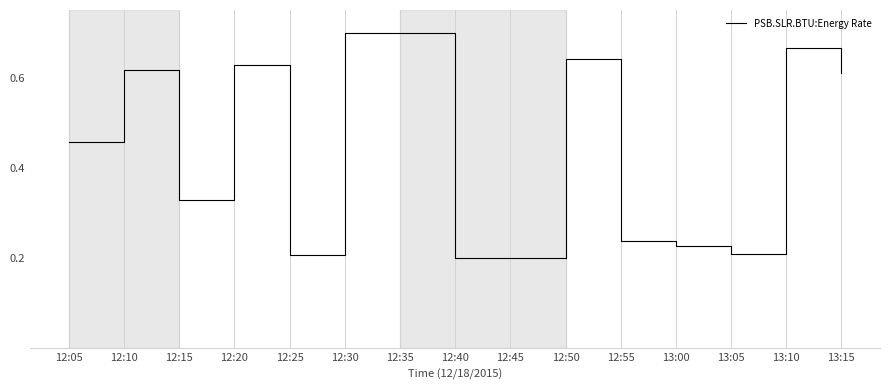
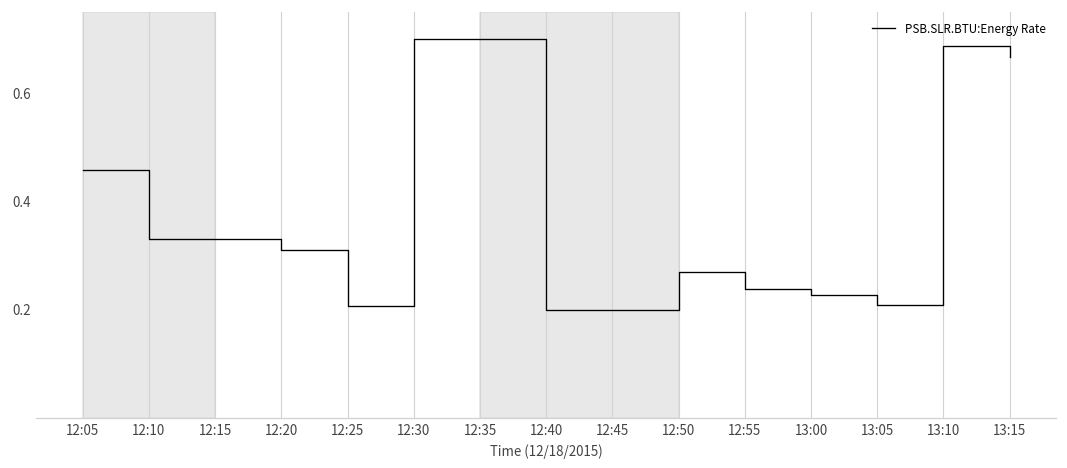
12:10: 0.62 -> 0.33
12:20: 0.63 -> 0.31
12:50: 0.64 -> 0.27
13:10: 0.67 -> 0.69
13:15: 0.61 -> 0.67
